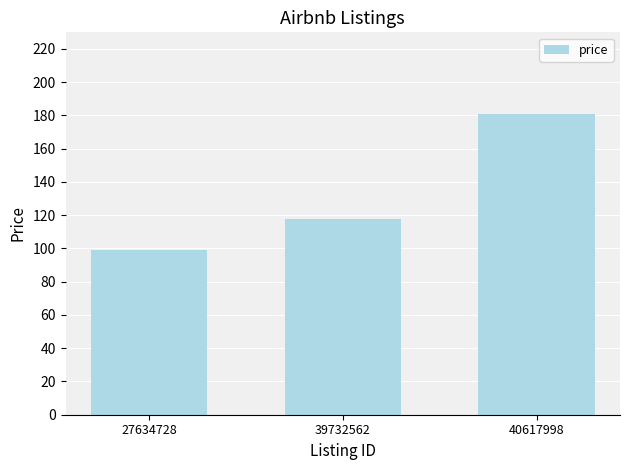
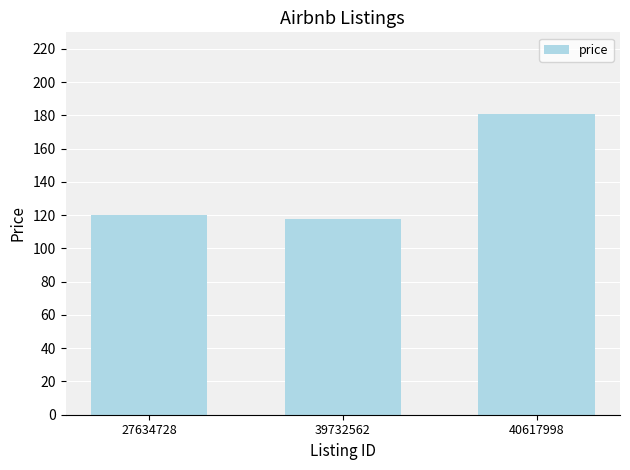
27634728: 99 -> 120
